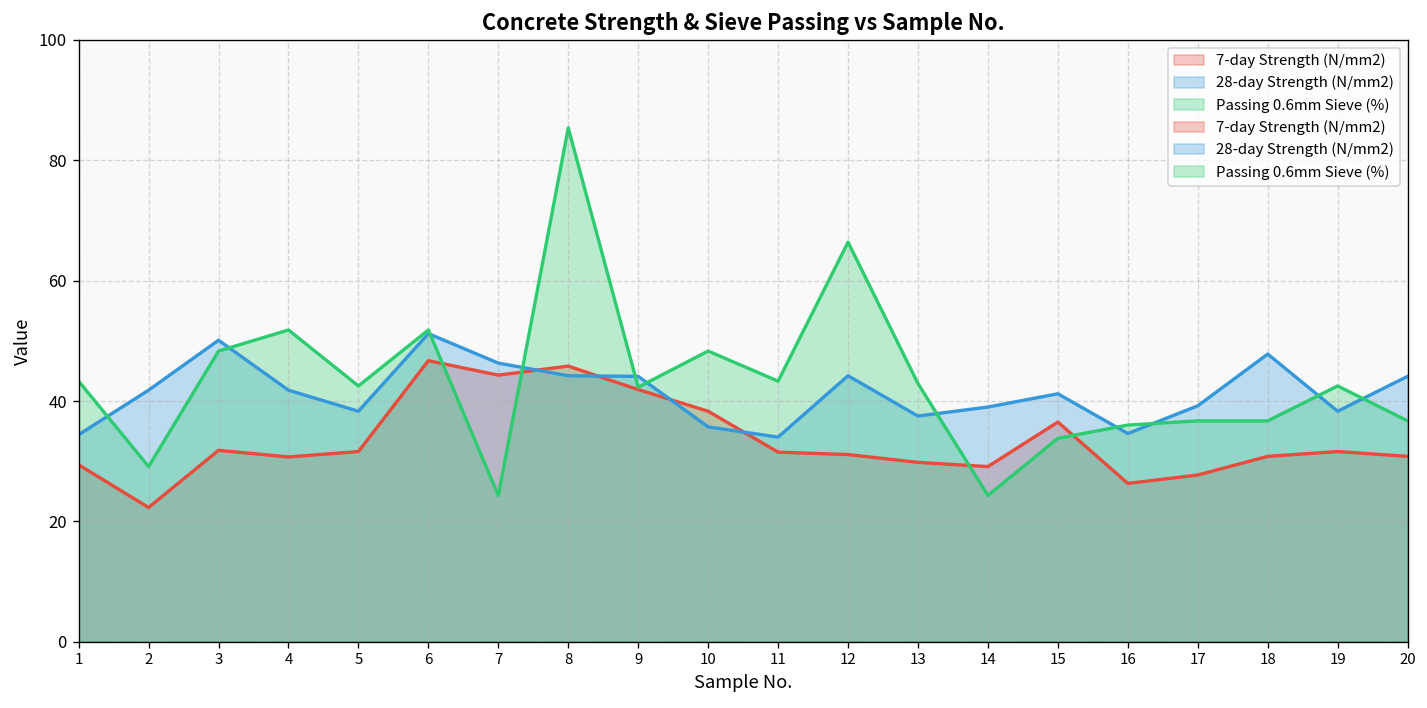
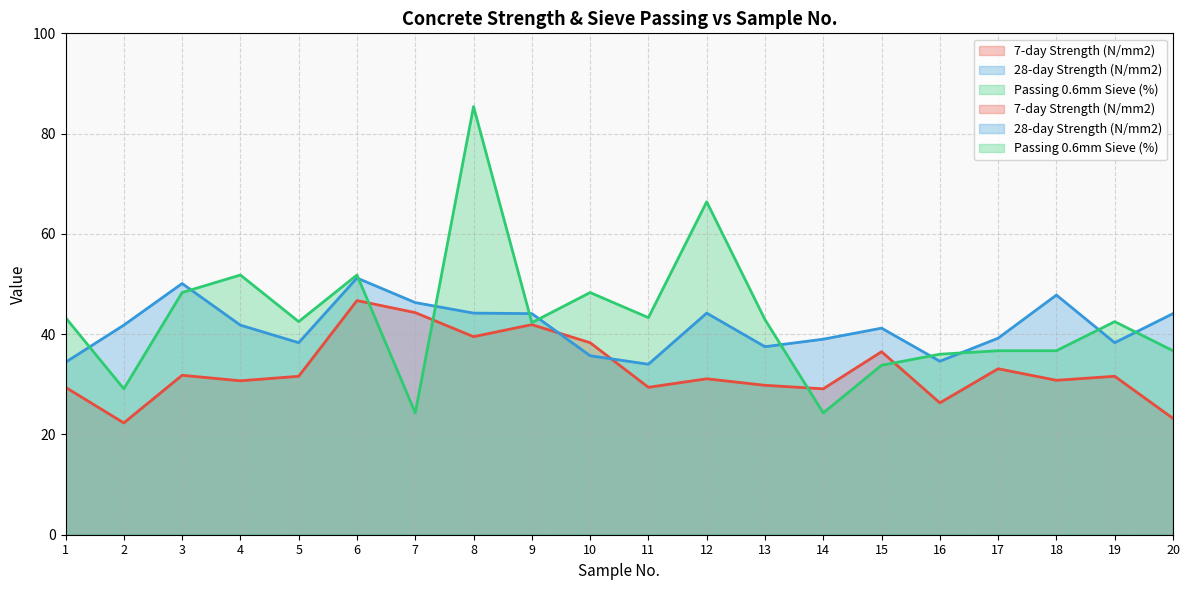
7-day Strength (N/mm2), 8: 46 -> 40
7-day Strength (N/mm2), 11: 32 -> 29
7-day Strength (N/mm2), 17: 28 -> 33
7-day Strength (N/mm2), 20: 31 -> 23
